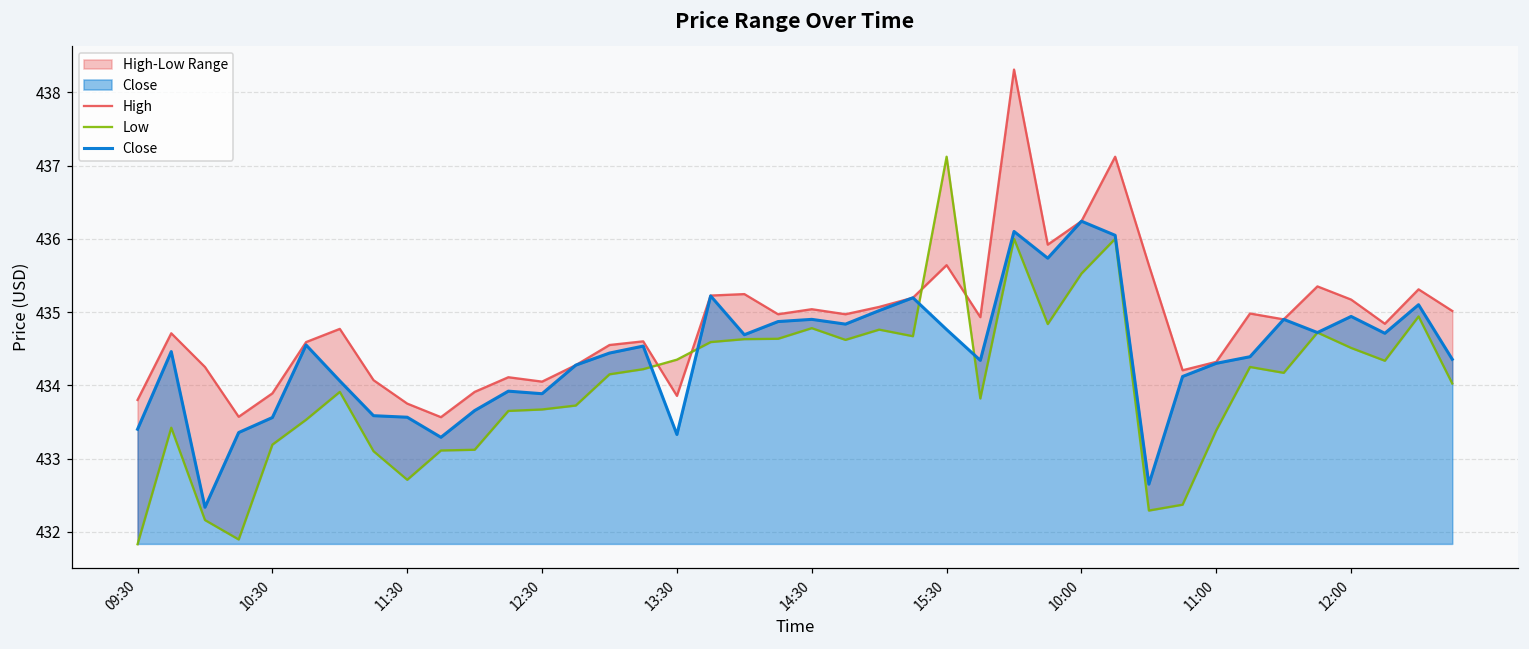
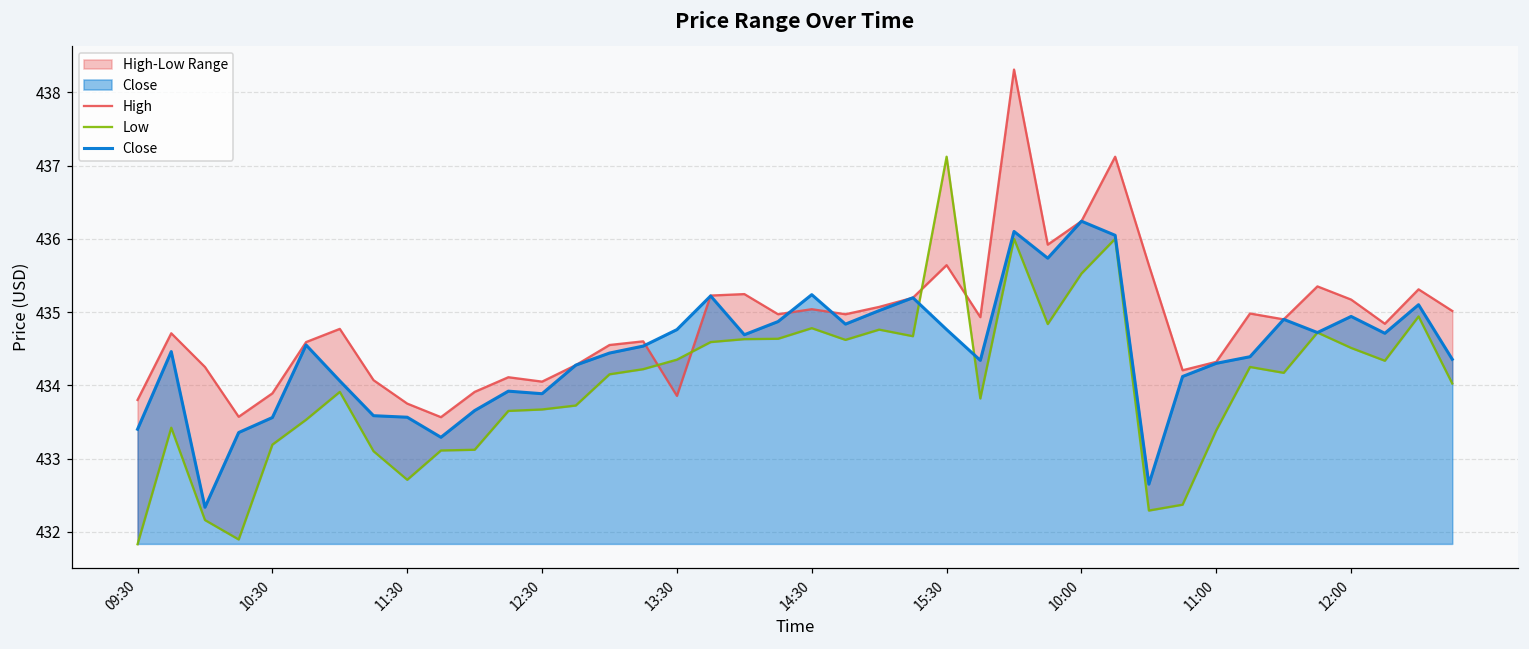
Close, 13:30: 433.3 -> 434.8
Close, 14:30: 434.9 -> 435.2
